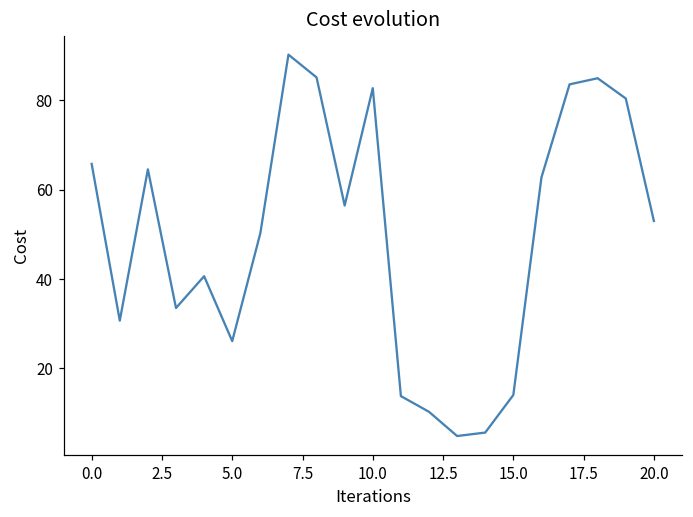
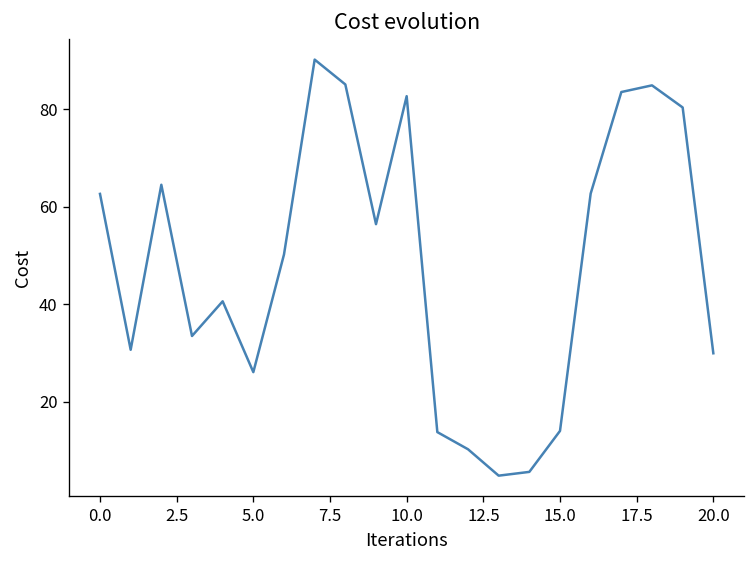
0.0: 66 -> 63
20.0: 53 -> 30
